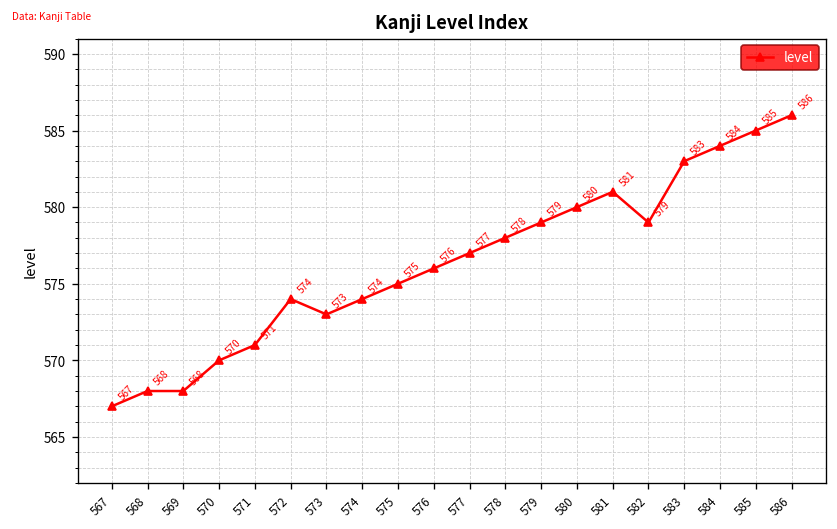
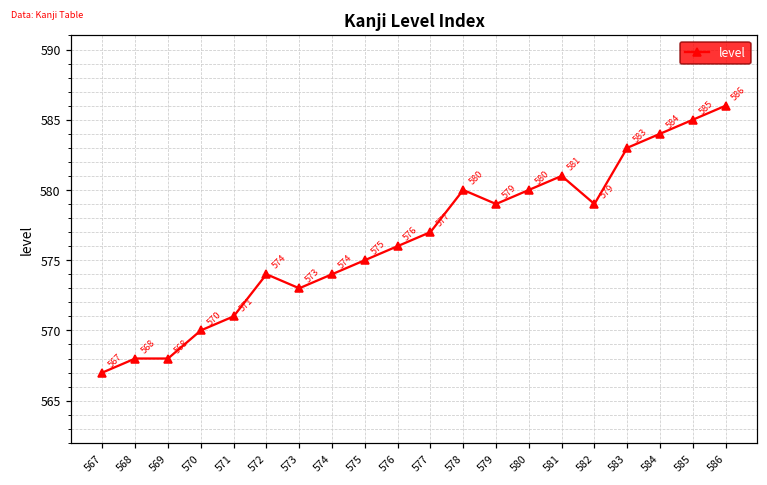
578: 578 -> 580
